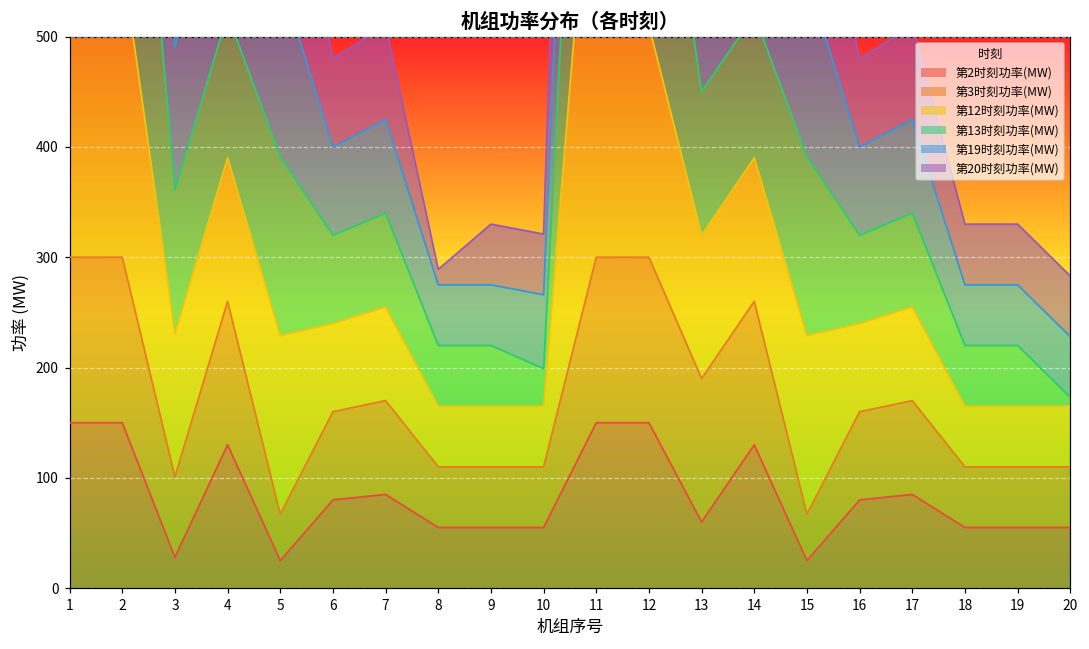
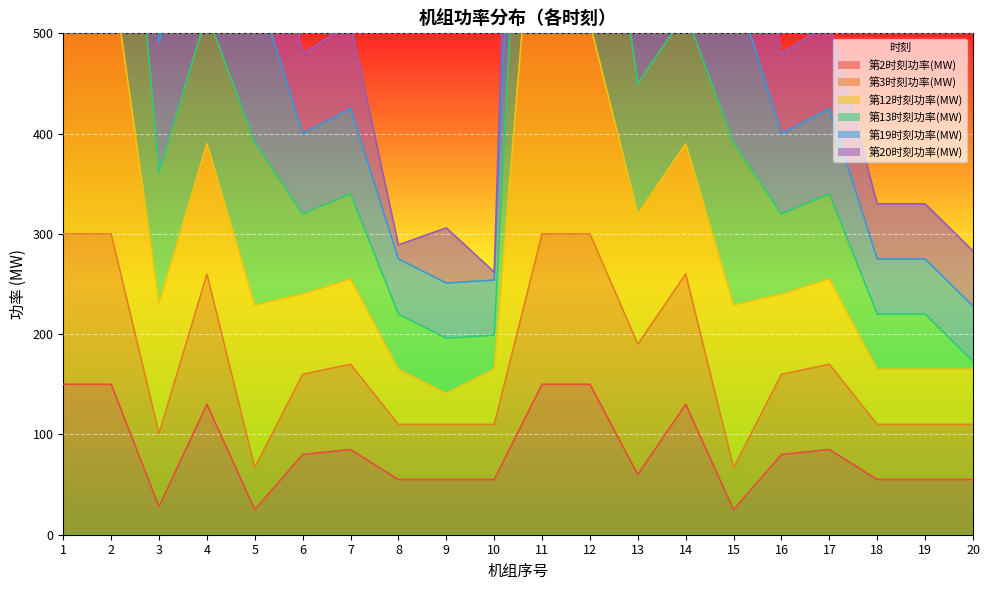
第12时刻功率(MW), 9: 55 -> 31
第19时刻功率(MW), 10: 67 -> 55
第20时刻功率(MW), 10: 55 -> 8
